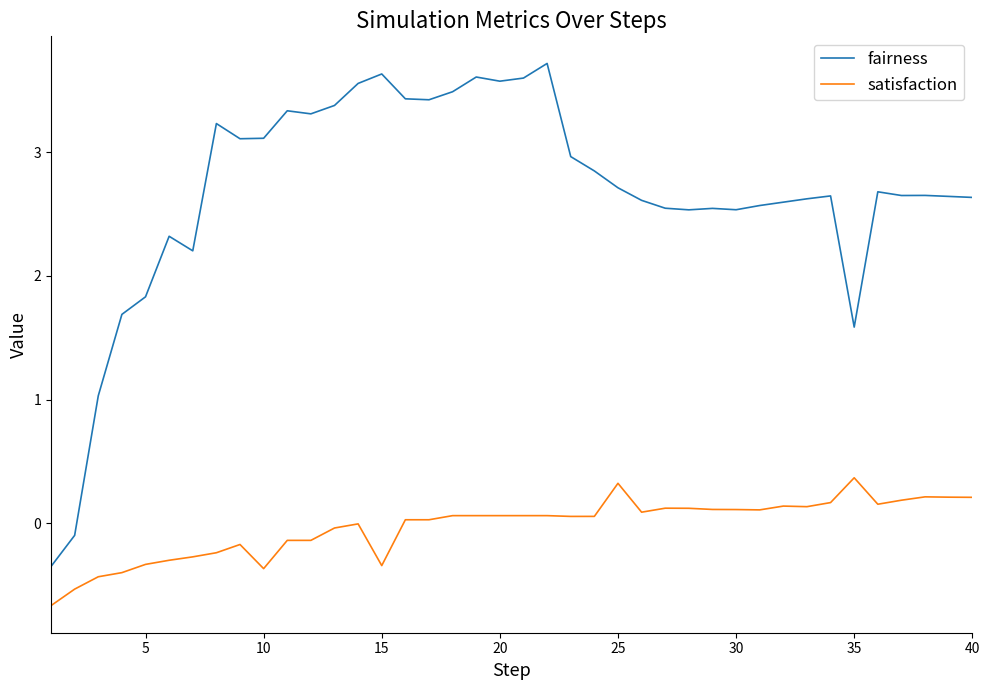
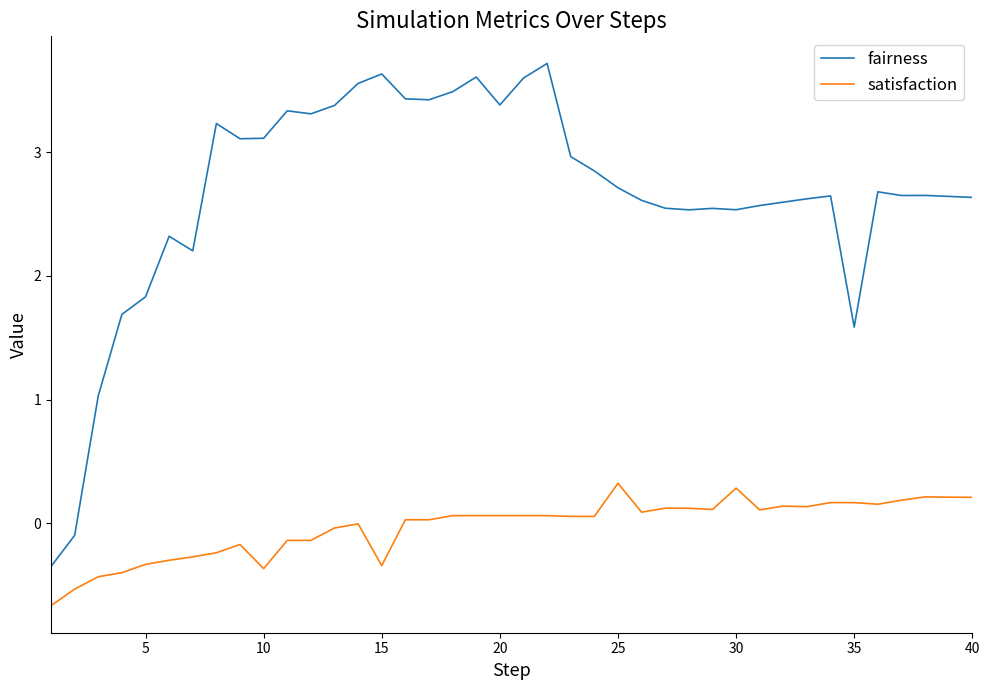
fairness, 20: 3.57 -> 3.38
satisfaction, 30: 0.11 -> 0.28
satisfaction, 35: 0.37 -> 0.17
